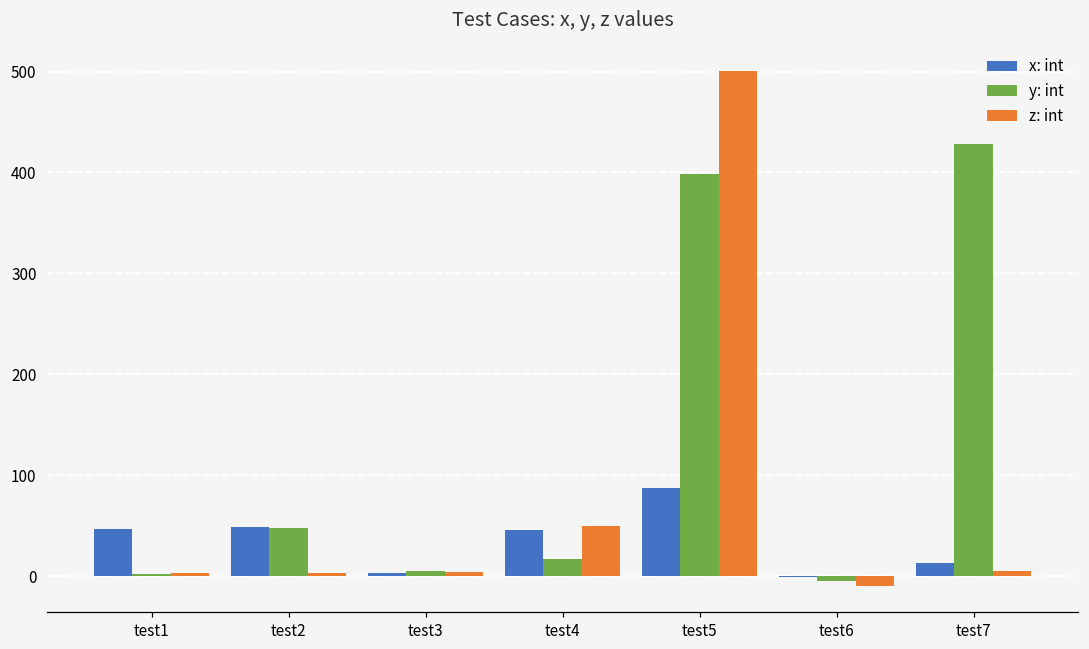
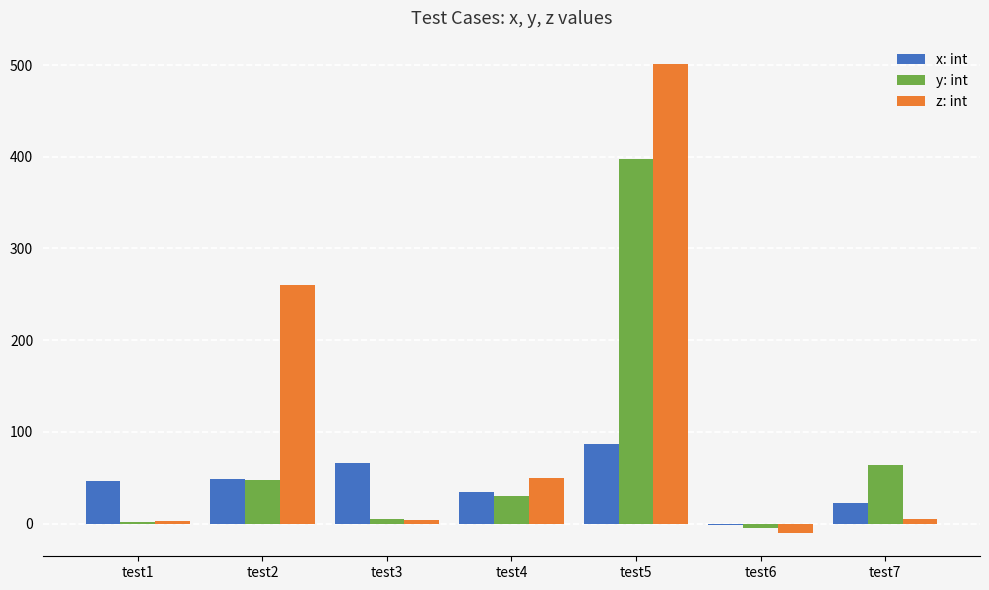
z: int, test2: 0 -> 260
x: int, test3: 0 -> 70
x: int, test4: 50 -> 40
y: int, test4: 20 -> 30
x: int, test7: 10 -> 20
y: int, test7: 430 -> 60
